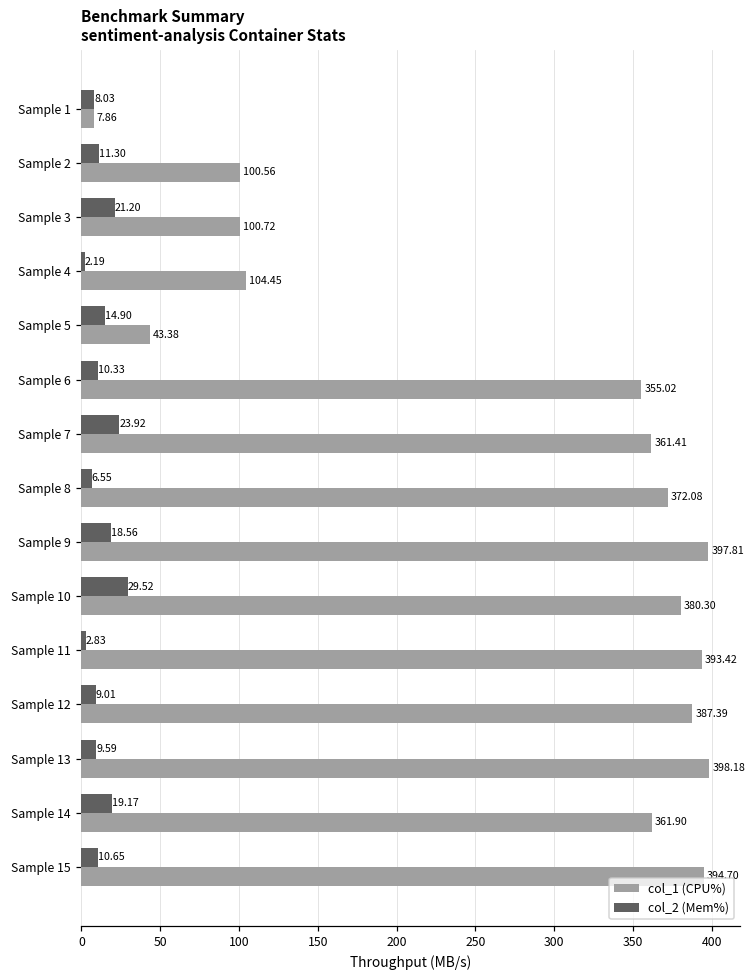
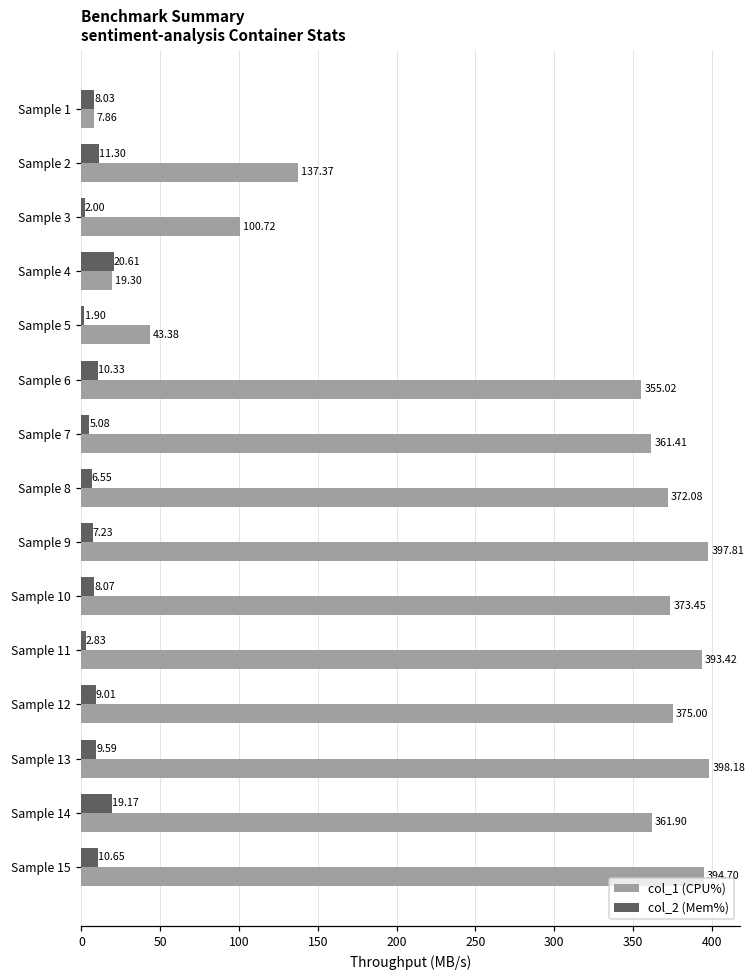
col_1 (CPU%), Sample 2: 100.56 -> 137.37
col_2 (Mem%), Sample 3: 21.20 -> 2.00
col_2 (Mem%), Sample 4: 2.19 -> 20.61
col_1 (CPU%), Sample 4: 104.45 -> 19.30
col_2 (Mem%), Sample 5: 14.90 -> 1.90
col_2 (Mem%), Sample 7: 23.92 -> 5.08
col_2 (Mem%), Sample 9: 18.56 -> 7.23
col_2 (Mem%), Sample 10: 29.52 -> 8.07
col_1 (CPU%), Sample 10: 380.30 -> 373.45
col_1 (CPU%), Sample 12: 387.39 -> 375.00
